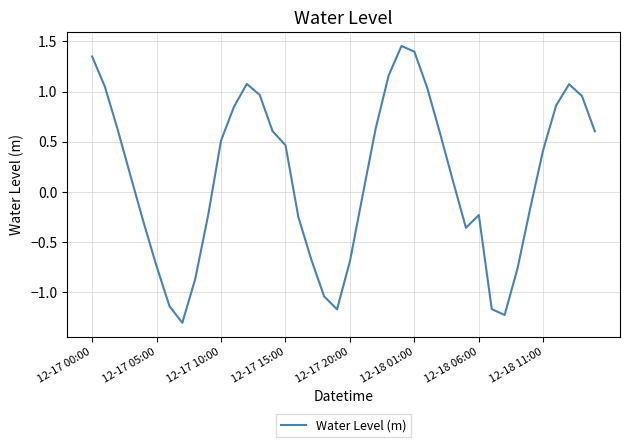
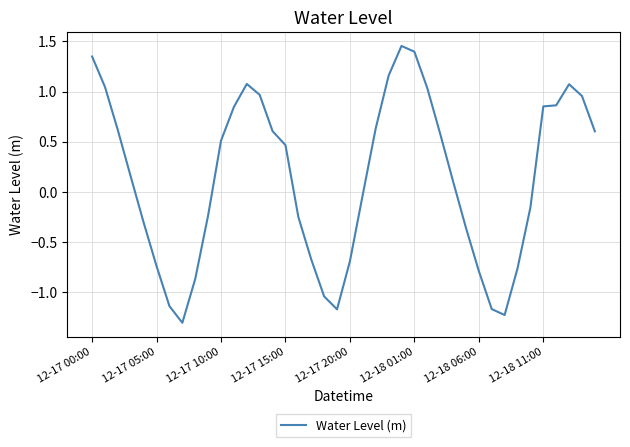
12-18 06:00: -0.23 -> -0.79
12-18 11:00: 0.42 -> 0.85
